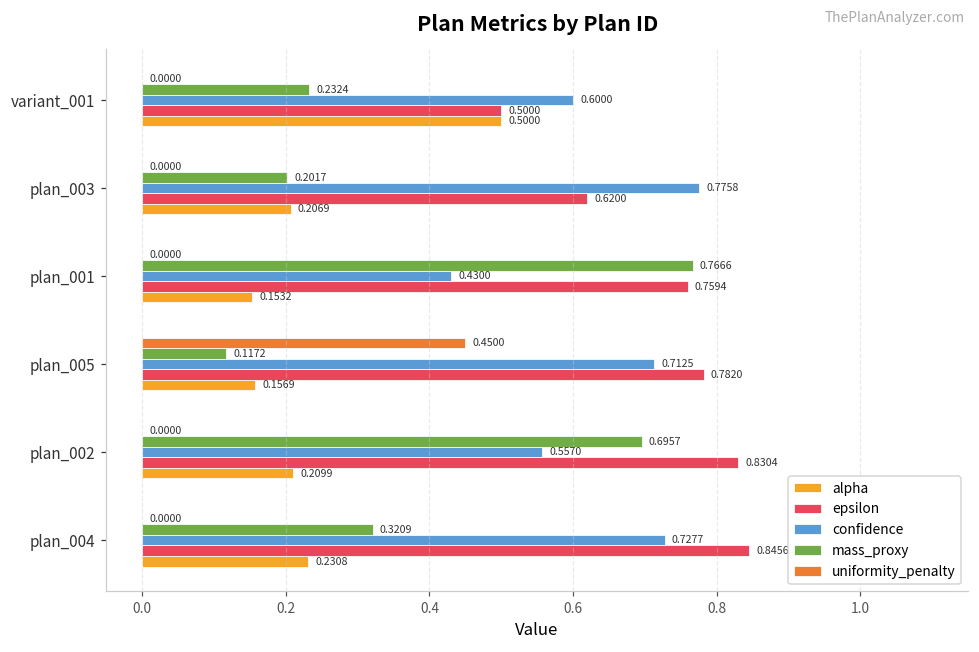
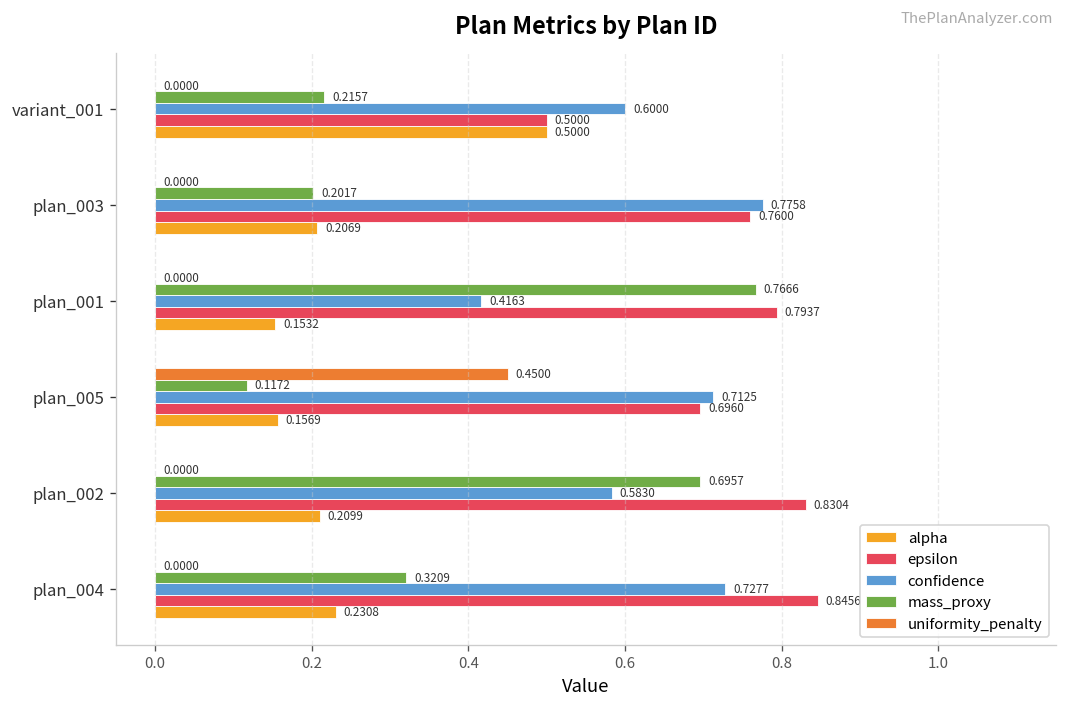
mass_proxy, variant_001: 0.2324 -> 0.2157
epsilon, plan_003: 0.6200 -> 0.7600
confidence, plan_001: 0.4300 -> 0.4163
epsilon, plan_001: 0.7594 -> 0.7937
epsilon, plan_005: 0.7820 -> 0.6960
confidence, plan_002: 0.5570 -> 0.5830
